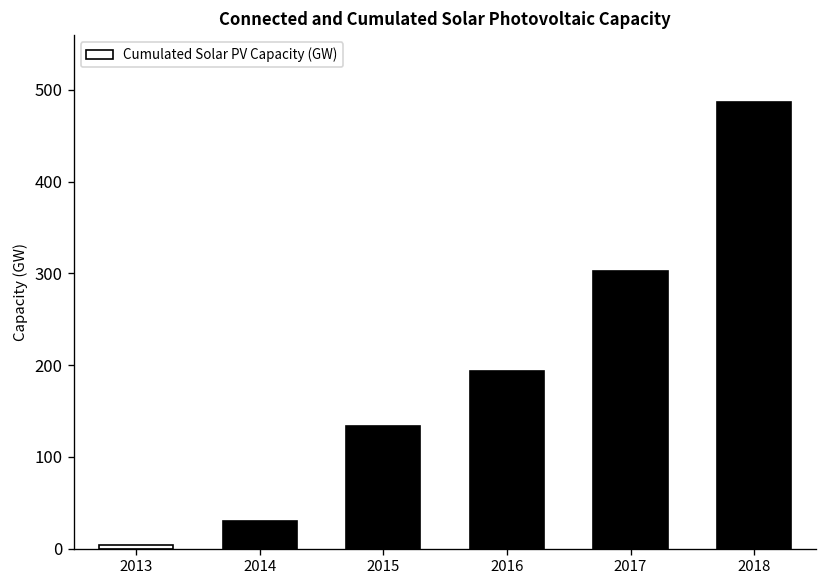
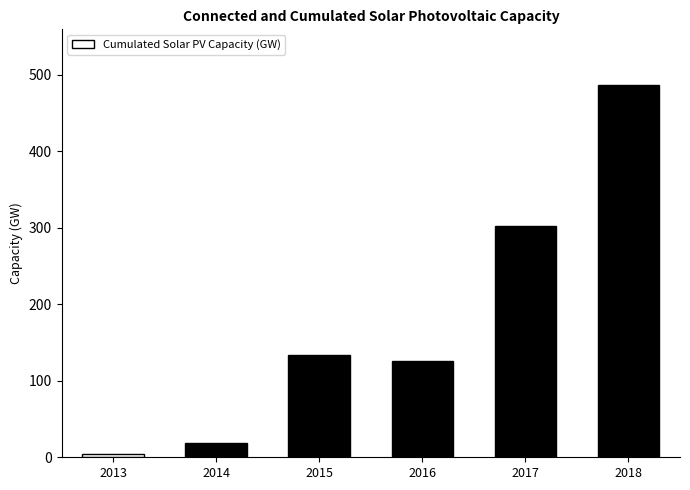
2014: 30 -> 20
2016: 190 -> 130
